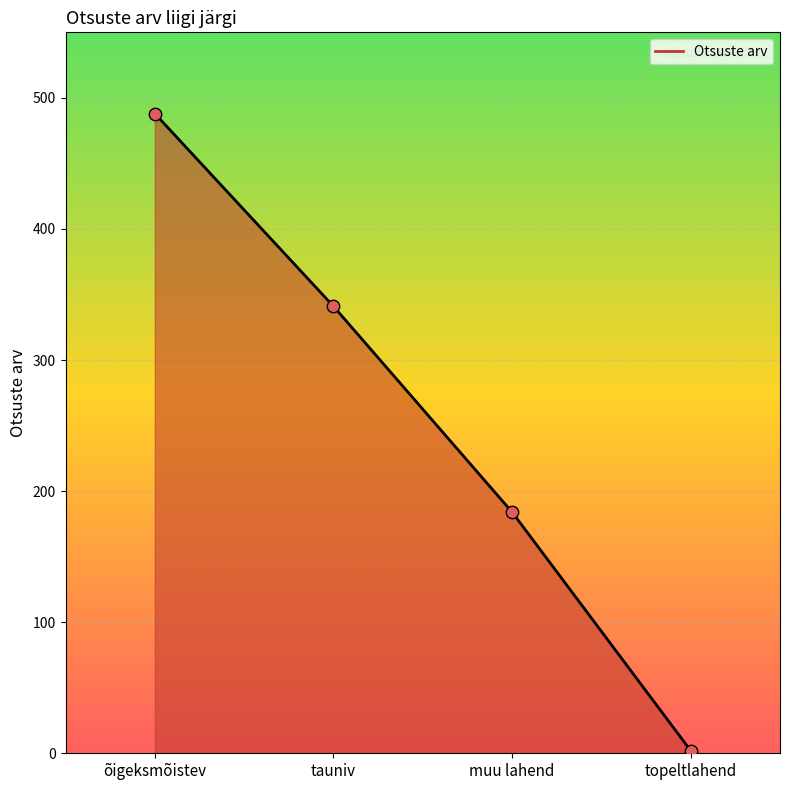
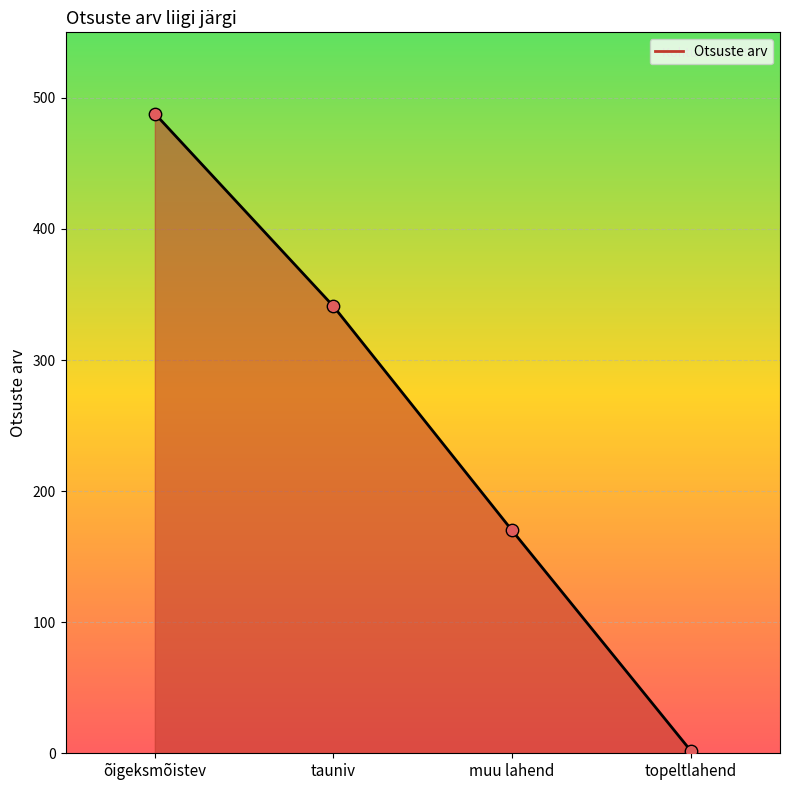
muu lahend: 184 -> 170
